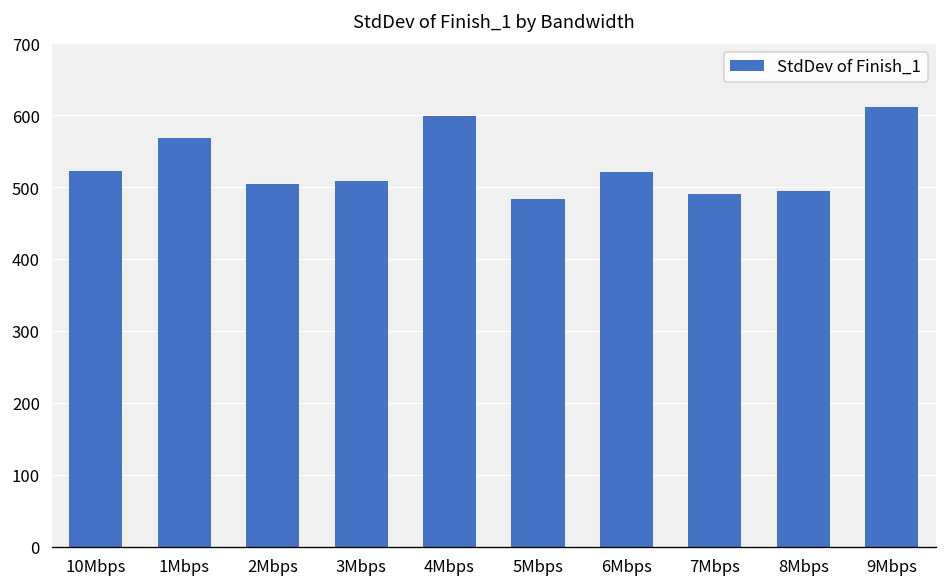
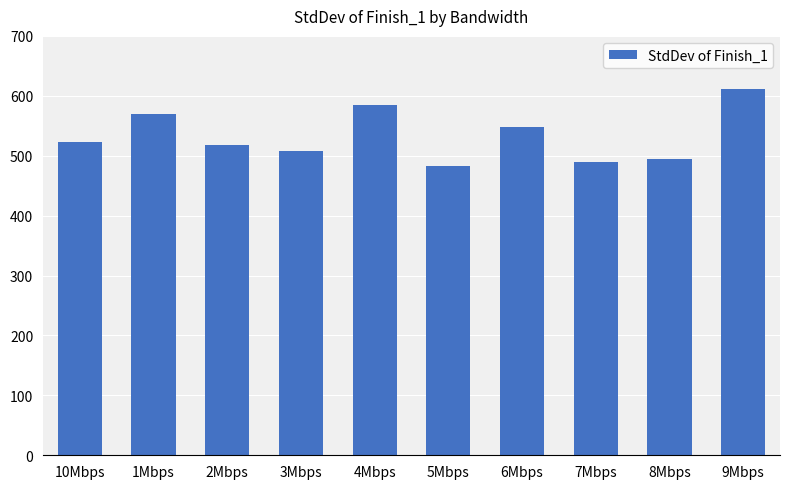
2Mbps: 500 -> 520
4Mbps: 600 -> 590
6Mbps: 520 -> 550
